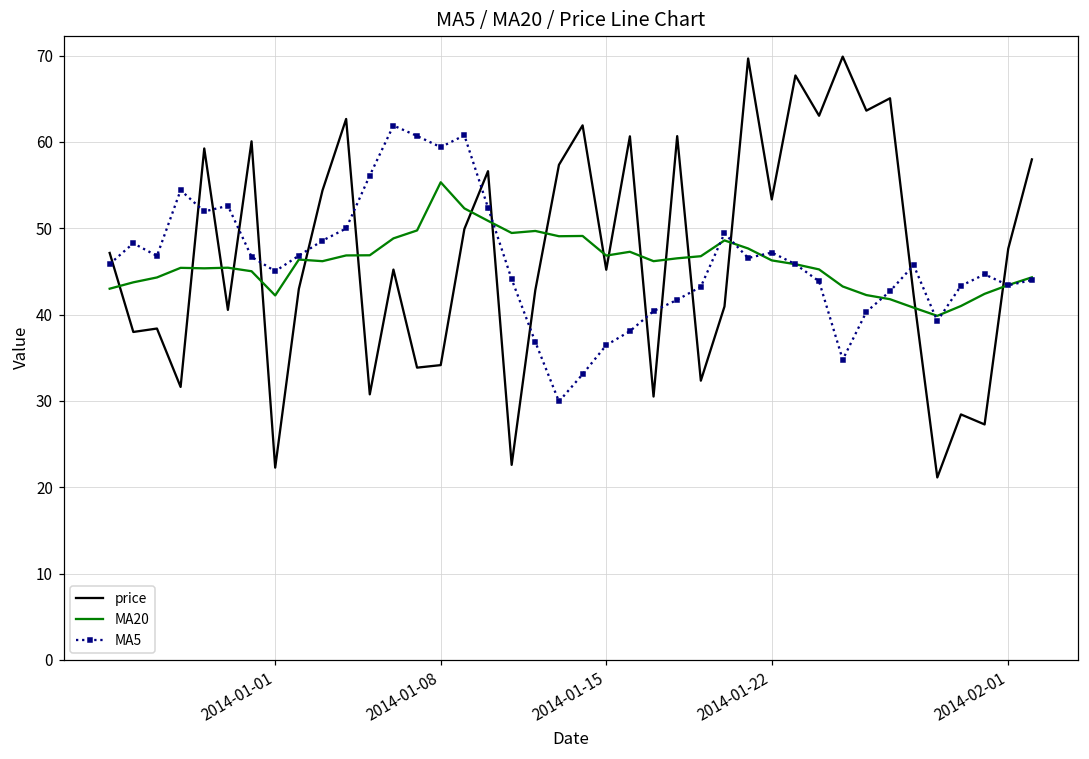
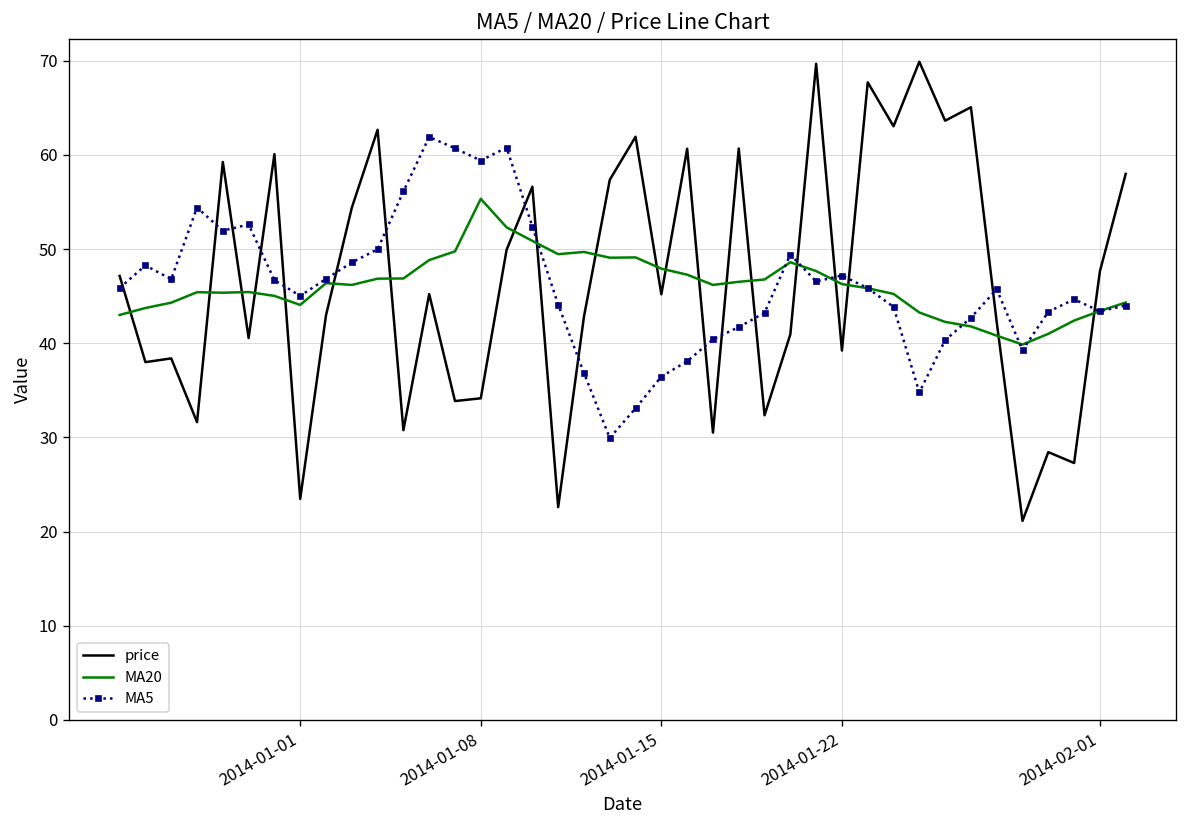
price, 2014-01-01: 22 -> 23
MA20, 2014-01-01: 42 -> 44
MA20, 2014-01-15: 47 -> 48
price, 2014-01-22: 53 -> 39
